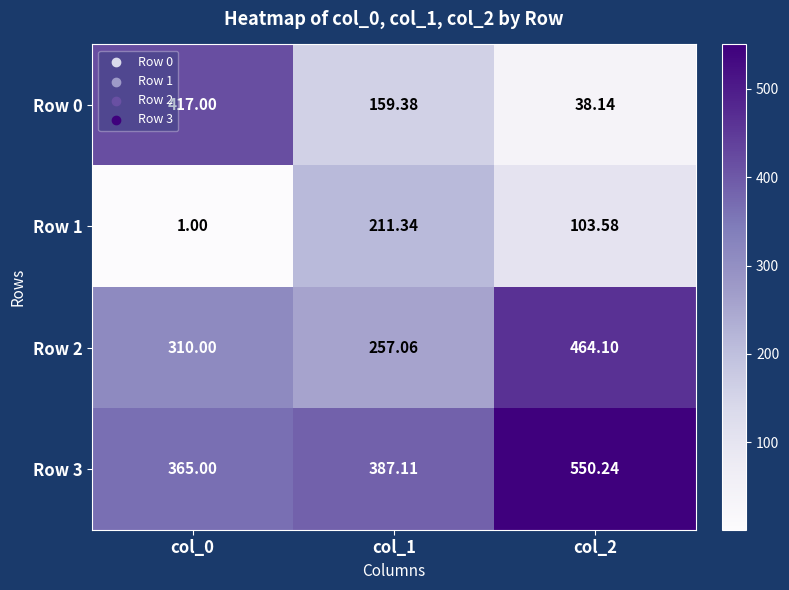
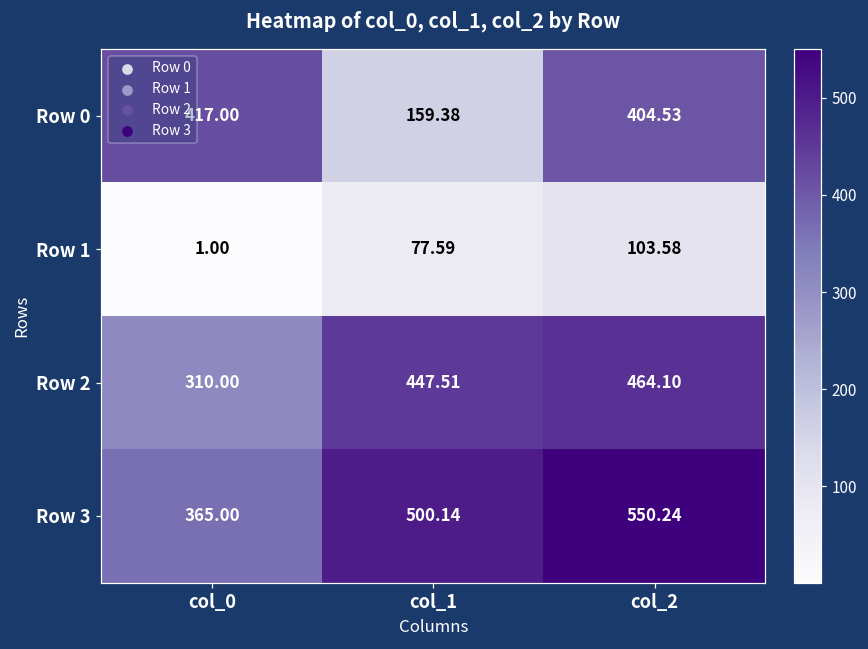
Row 0, col_2: 38.14 -> 404.53
Row 1, col_1: 211.34 -> 77.59
Row 2, col_1: 257.06 -> 447.51
Row 3, col_1: 387.11 -> 500.14
